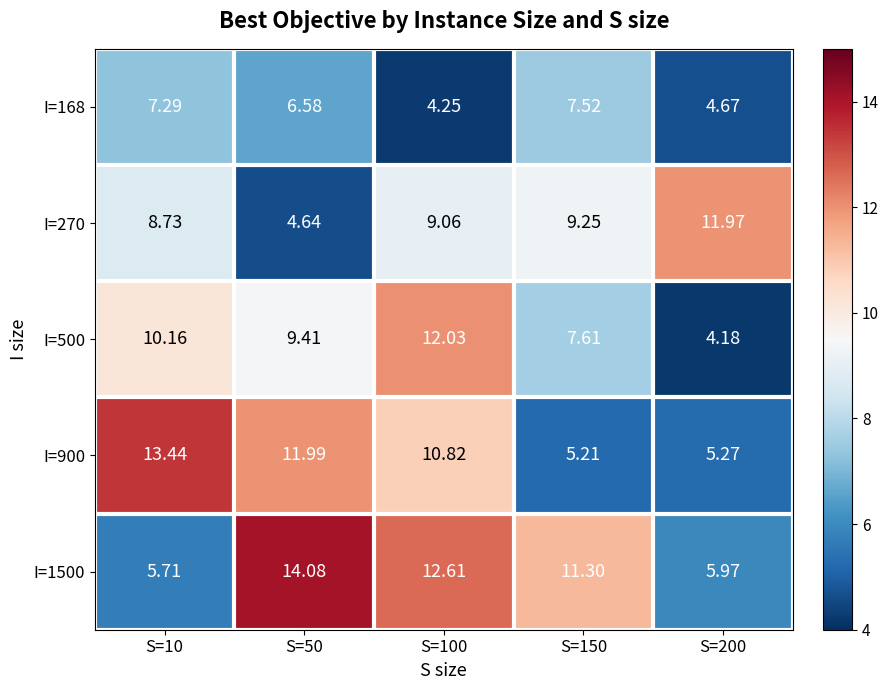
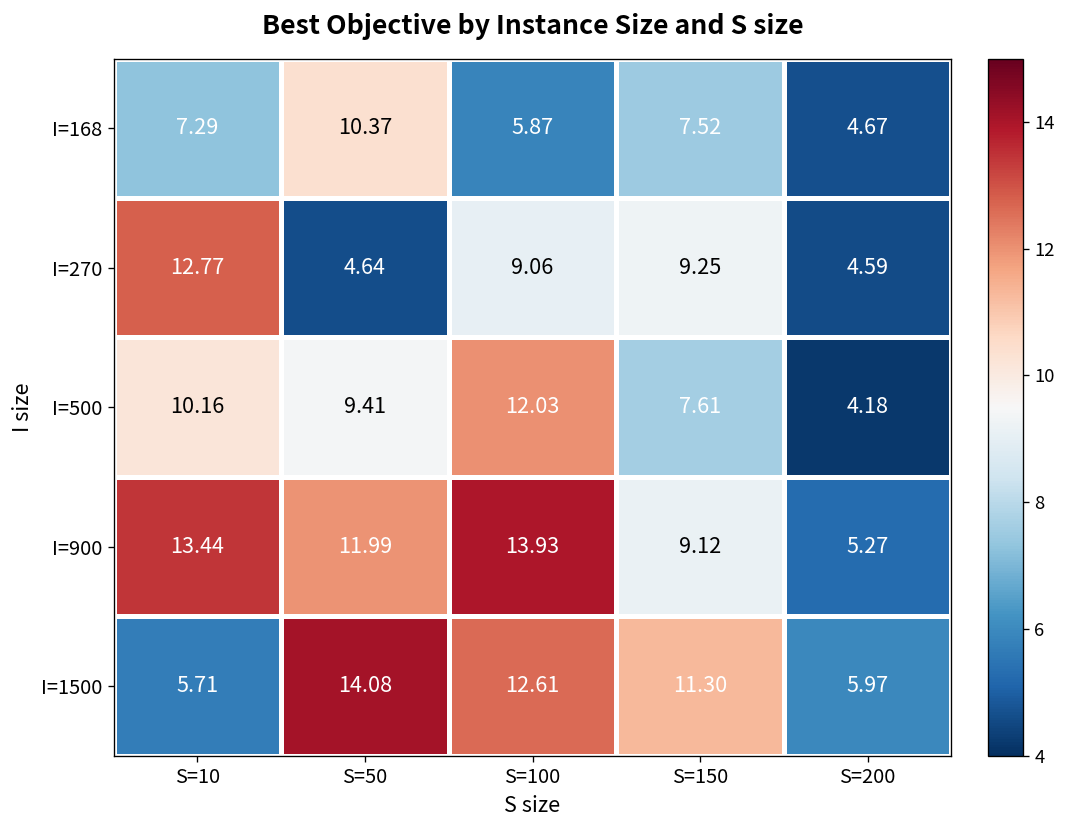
I=168, S=50: 6.58 -> 10.37
I=168, S=100: 4.25 -> 5.87
I=270, S=10: 8.73 -> 12.77
I=270, S=200: 11.97 -> 4.59
I=900, S=100: 10.82 -> 13.93
I=900, S=150: 5.21 -> 9.12
